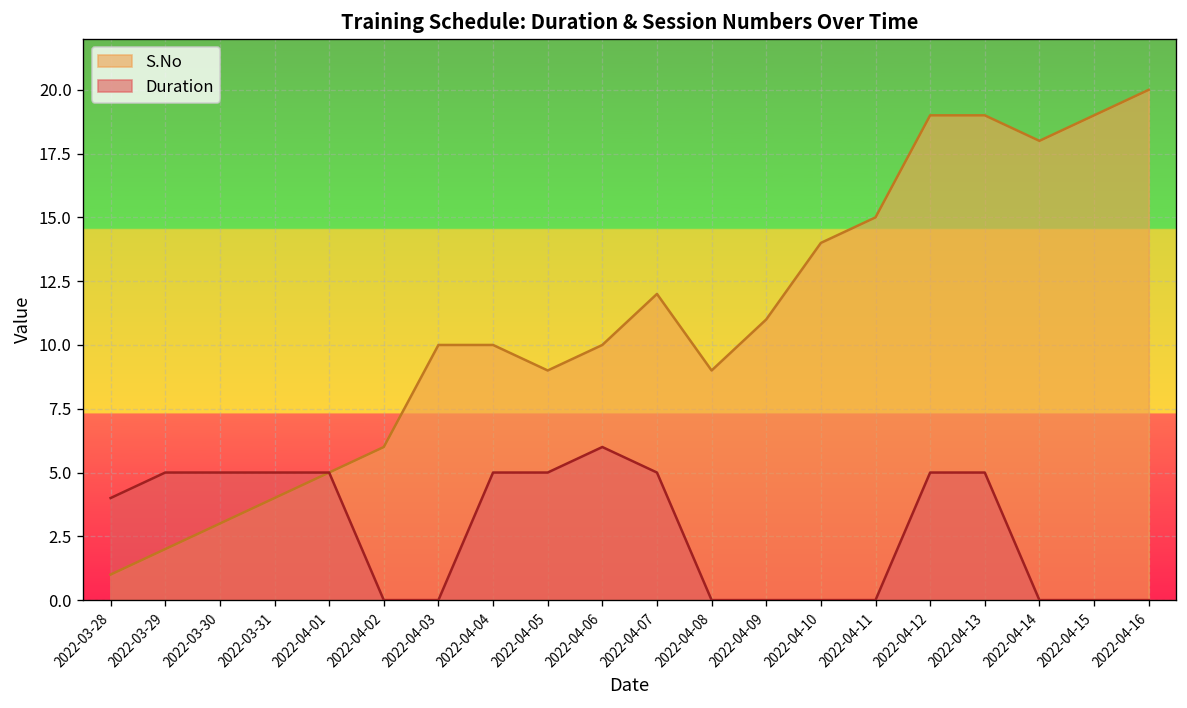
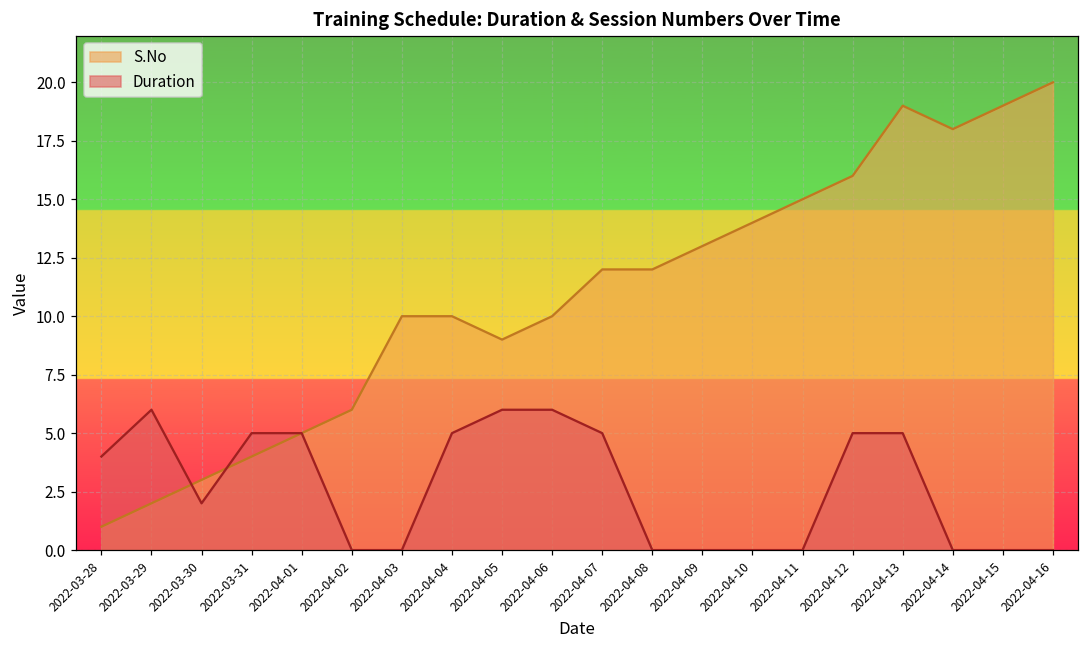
Duration, 2022-03-29: 5 -> 6
Duration, 2022-03-30: 5 -> 2
Duration, 2022-04-05: 5 -> 6
S.No, 2022-04-08: 9 -> 12
S.No, 2022-04-09: 11 -> 13
S.No, 2022-04-12: 19 -> 16
